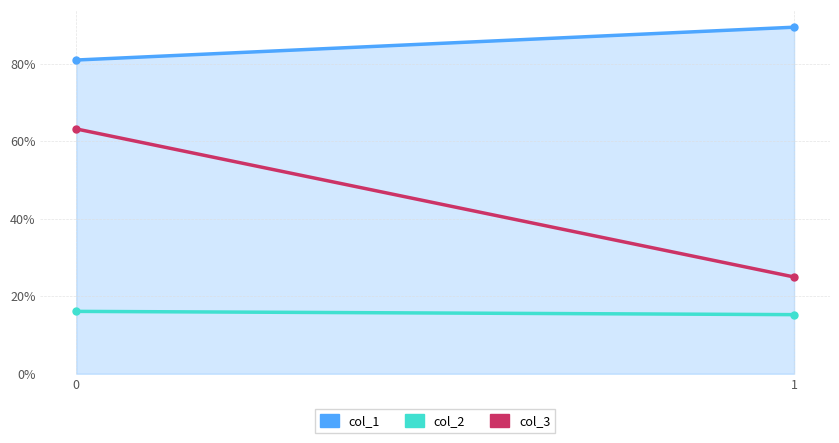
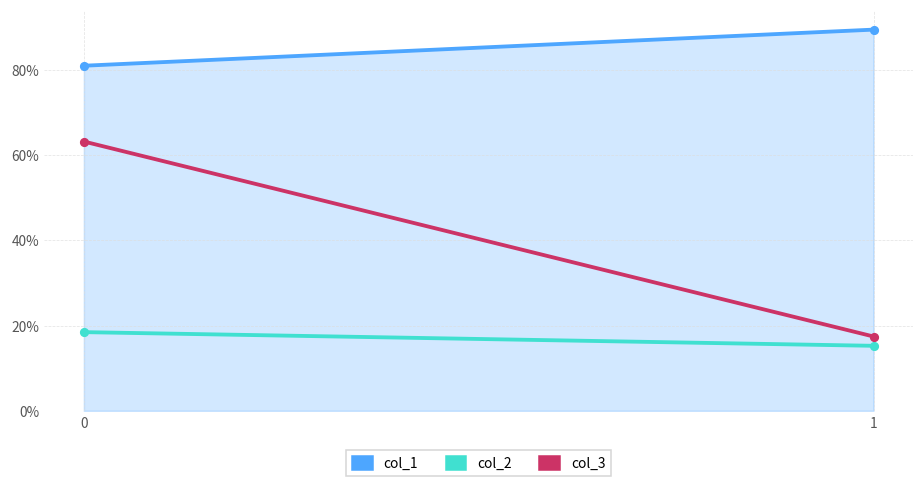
col_2, 0: 16% -> 18%
col_3, 1: 25% -> 17%
